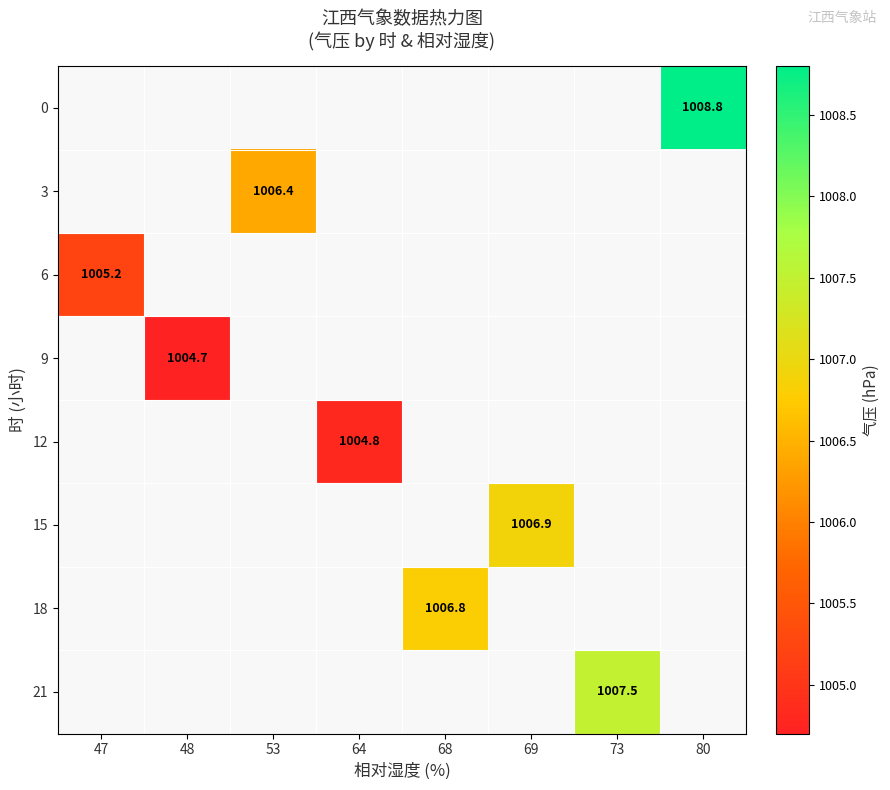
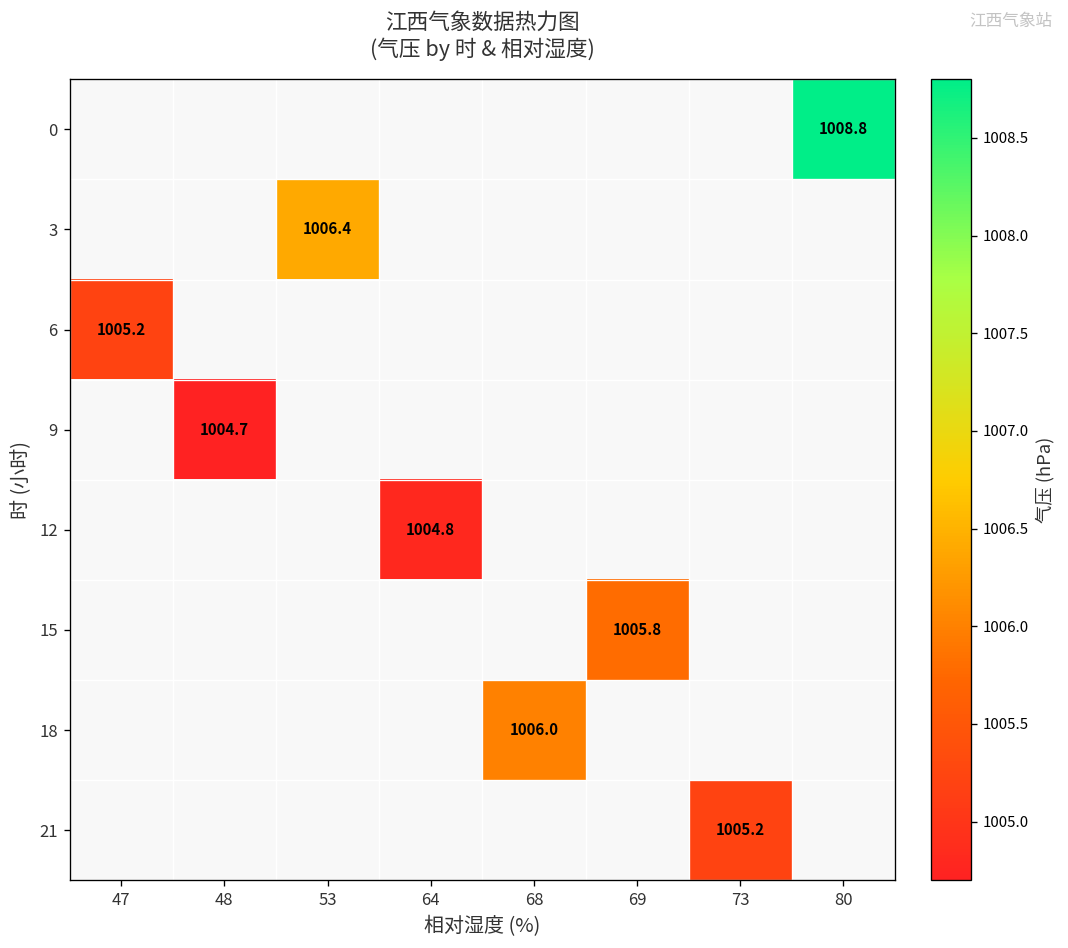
15, 69: 1006.9 -> 1005.8
18, 68: 1006.8 -> 1006.0
21, 73: 1007.5 -> 1005.2
